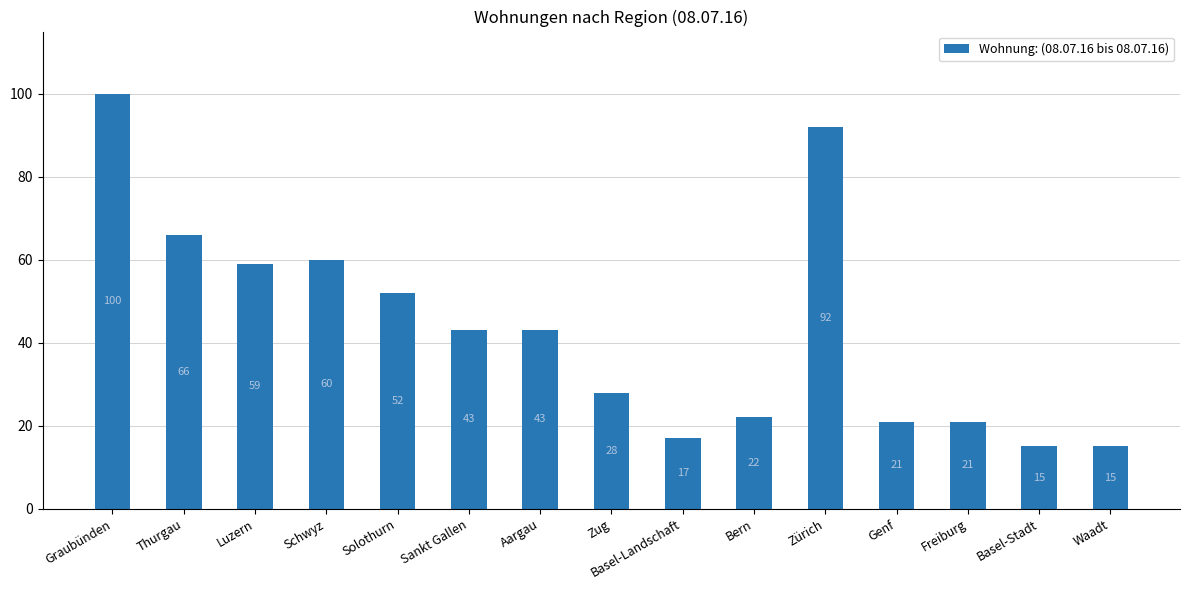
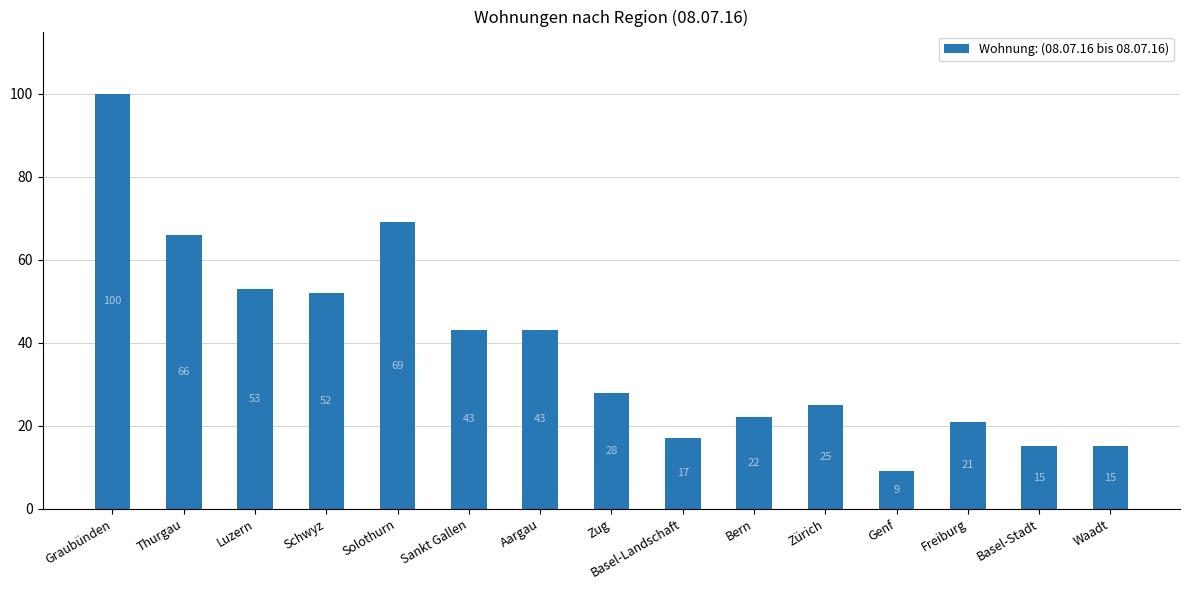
Luzern: 59 -> 53
Schwyz: 60 -> 52
Solothurn: 52 -> 69
Zürich: 92 -> 25
Genf: 21 -> 9
